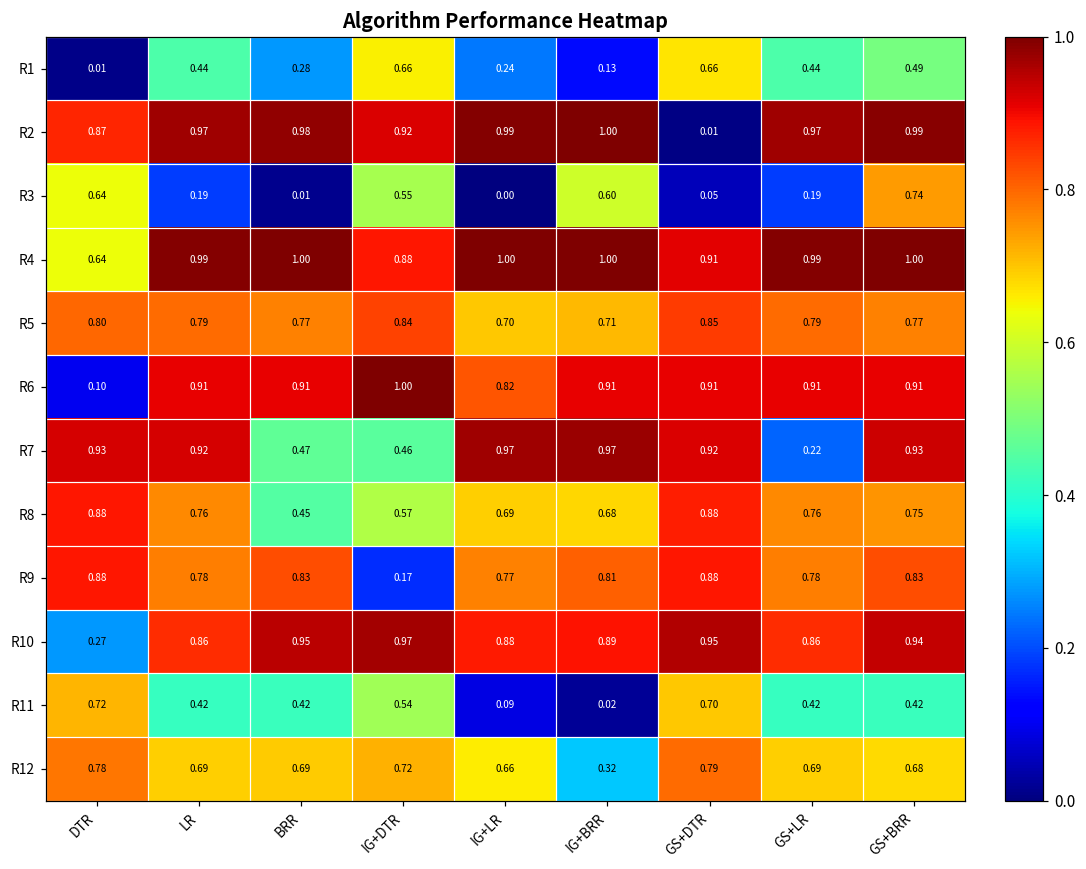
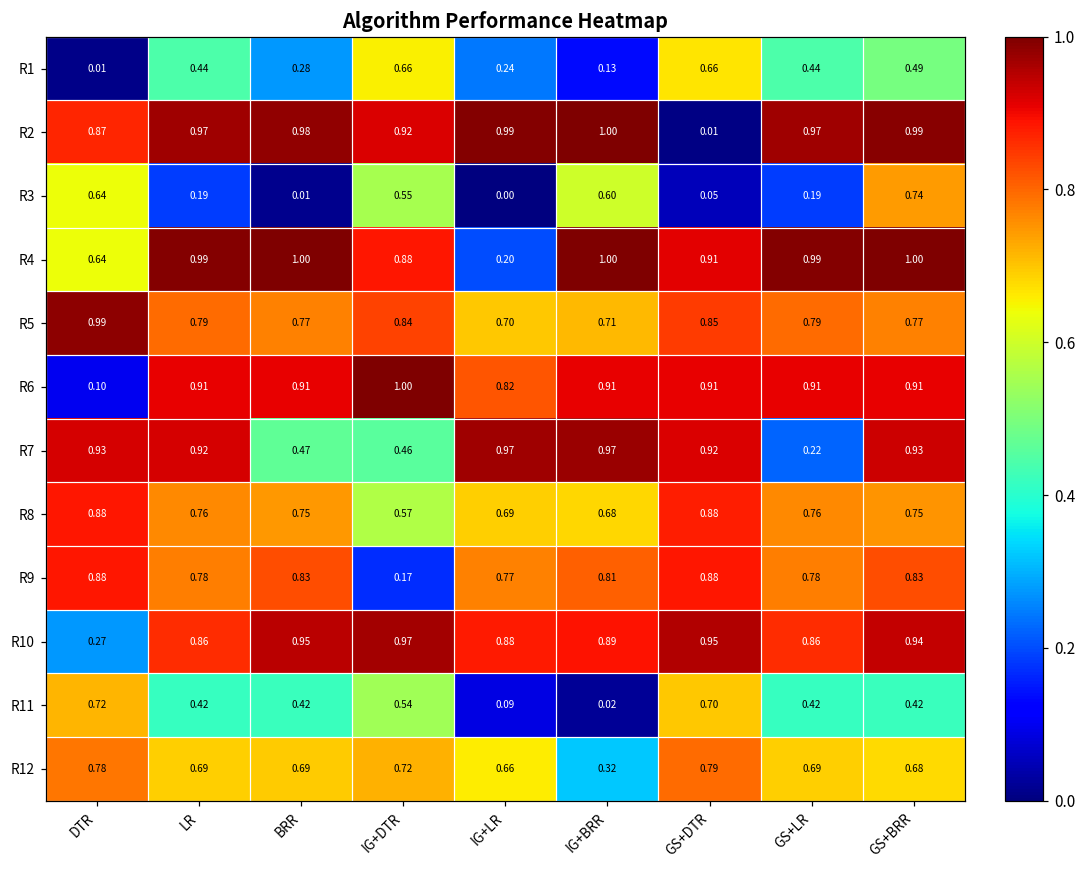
R4, IG+LR: 1.00 -> 0.20
R5, DTR: 0.80 -> 0.99
R8, BRR: 0.45 -> 0.75
